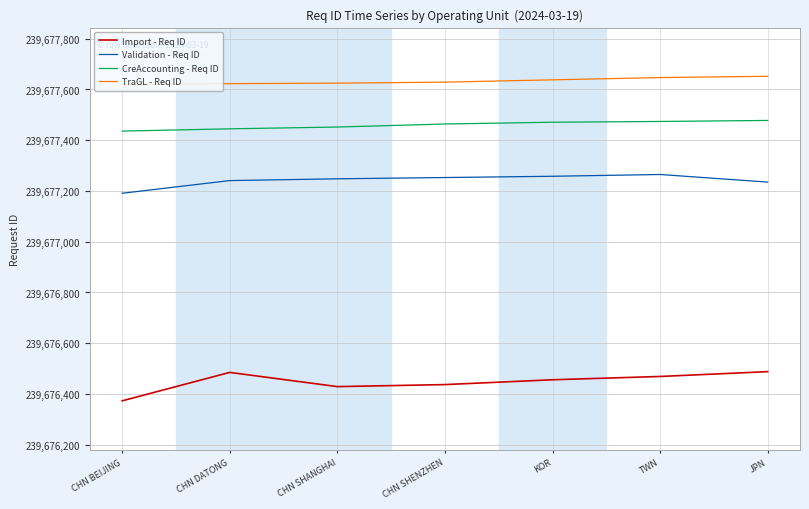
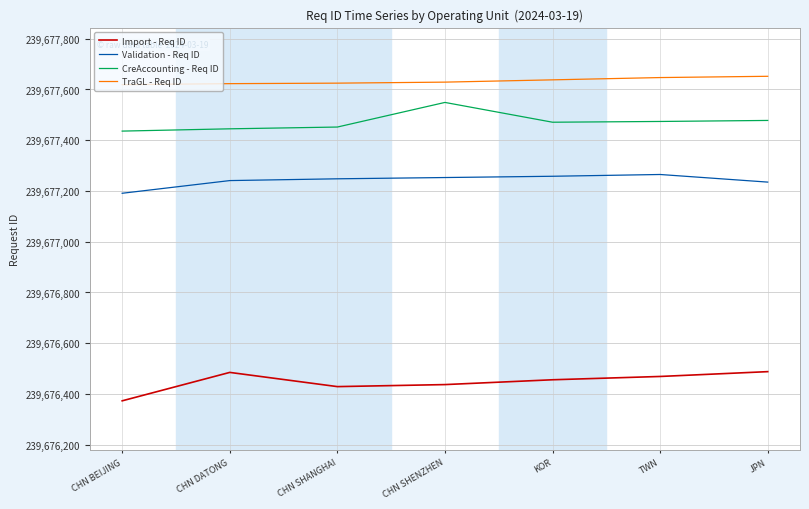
CreAccounting - Req ID, CHN SHENZHEN: 239,677,460 -> 239,677,550
